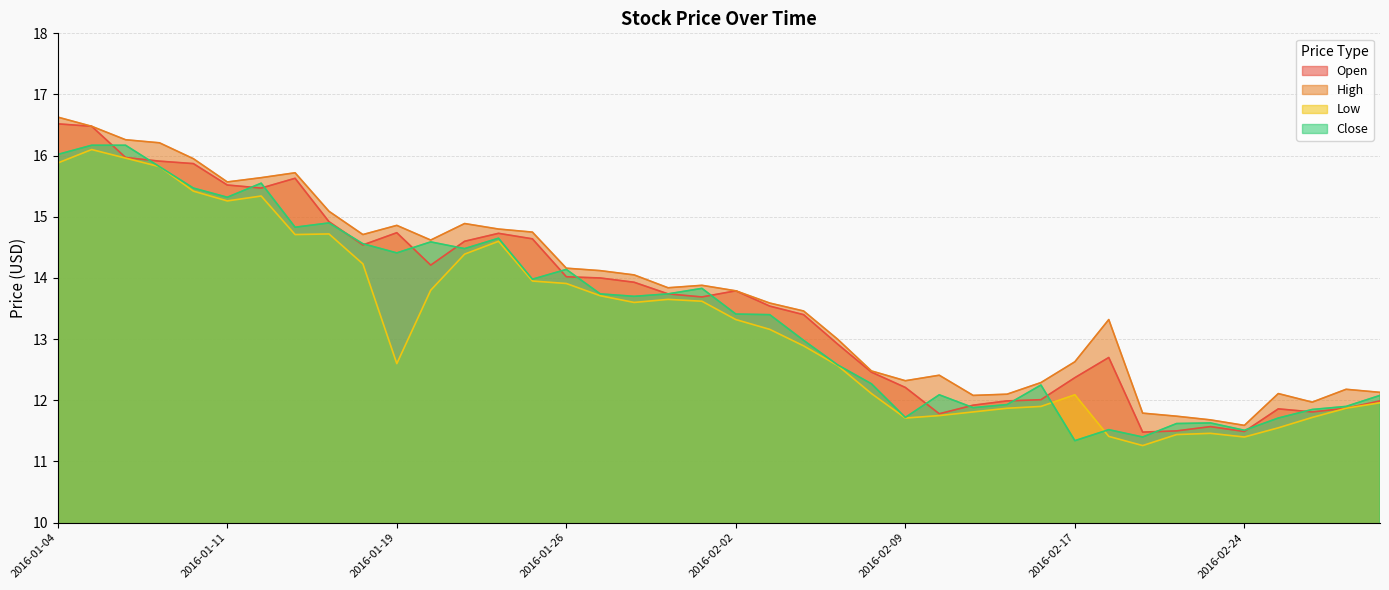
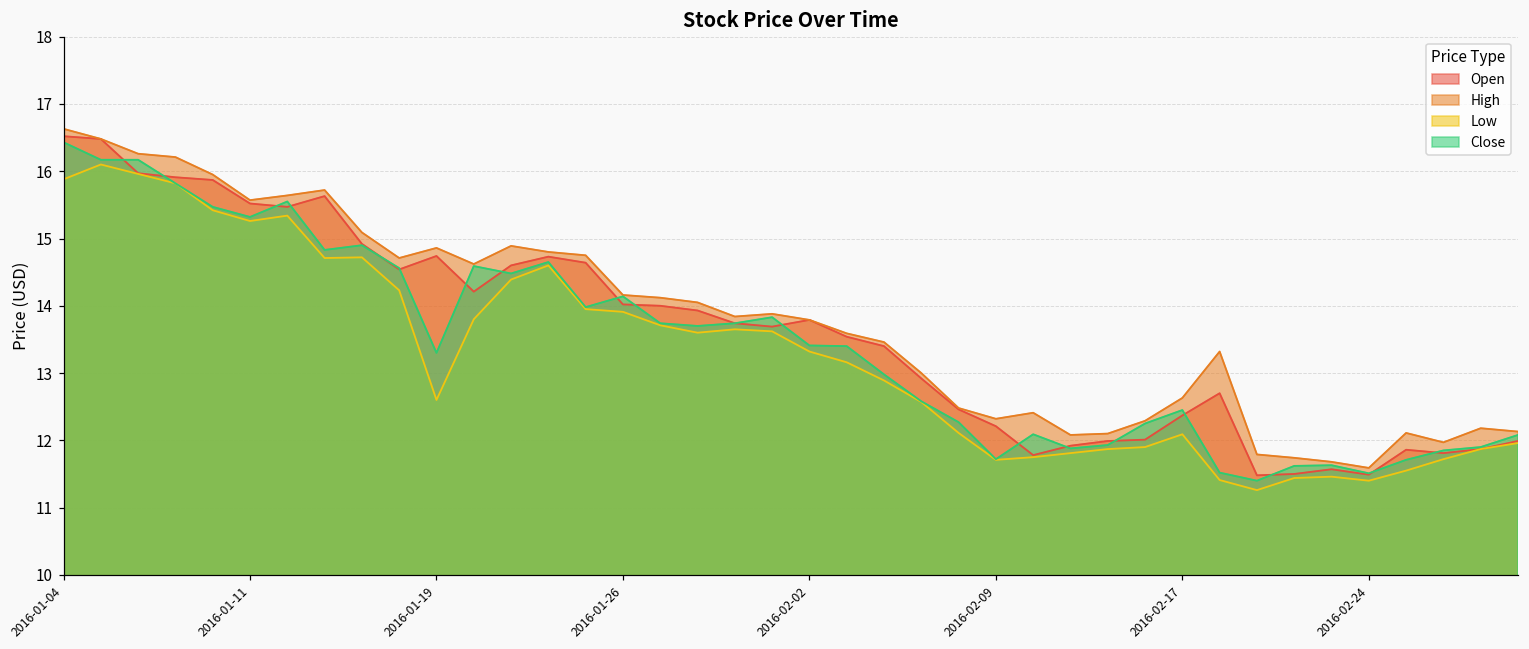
Close, 2016-01-04: 16.0 -> 16.4
Close, 2016-01-19: 14.4 -> 13.3
Close, 2016-02-17: 11.3 -> 12.5
